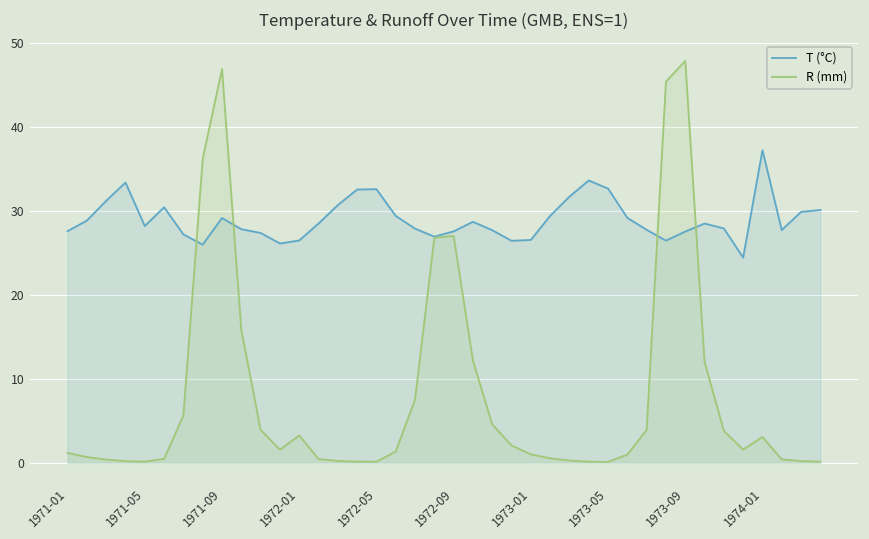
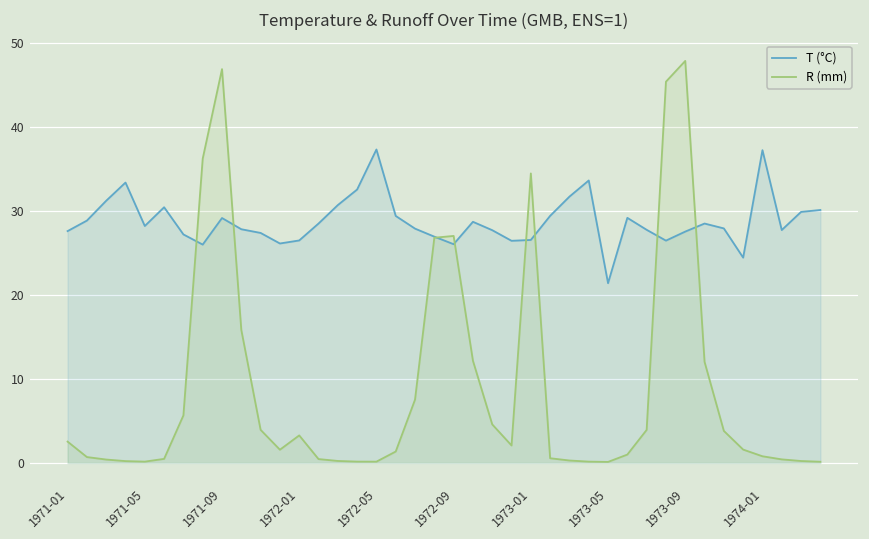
R (mm), 1971-01: 1 -> 3
T (°C), 1972-05: 33 -> 37
T (°C), 1972-09: 28 -> 26
R (mm), 1973-01: 1 -> 34
T (°C), 1973-05: 33 -> 21
R (mm), 1974-01: 3 -> 1
